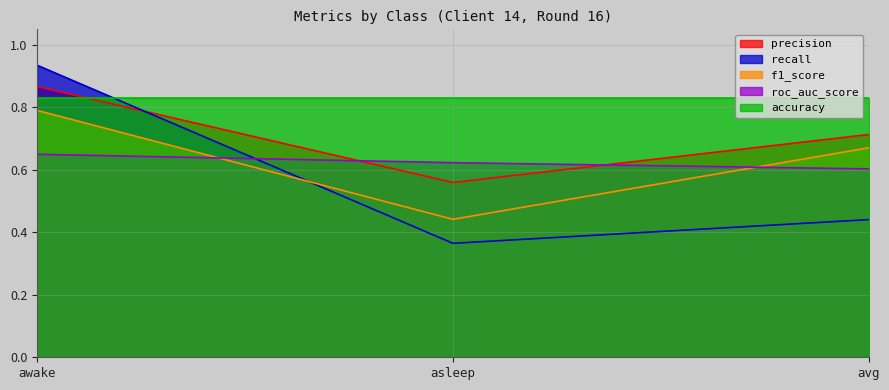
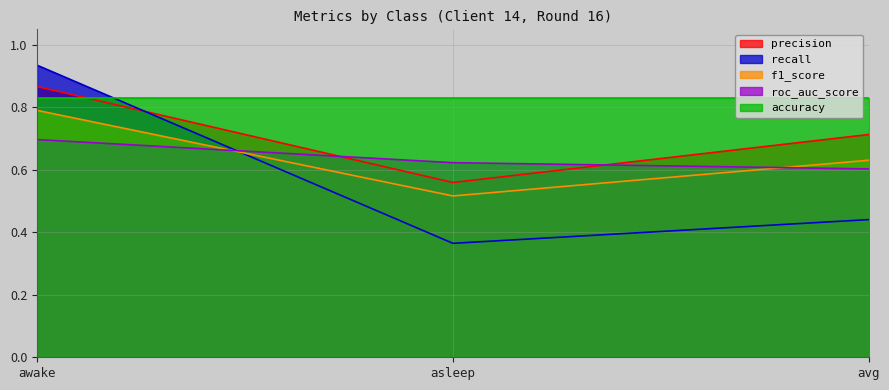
roc_auc_score, awake: 0.65 -> 0.70
f1_score, asleep: 0.44 -> 0.52
f1_score, avg: 0.67 -> 0.63
